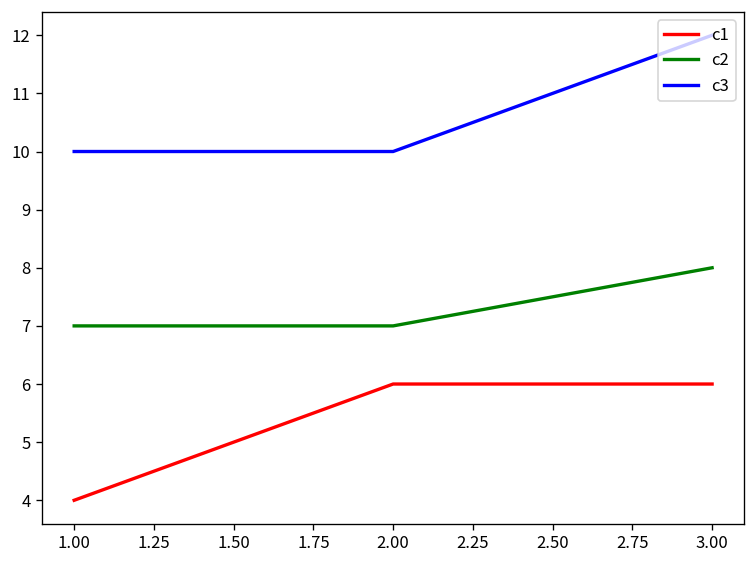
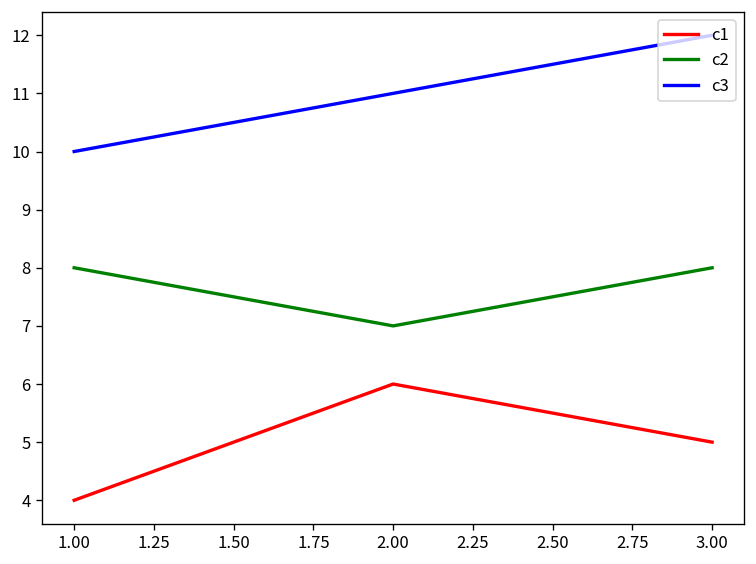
c2, 1.00: 7 -> 8
c3, 2.00: 10 -> 11
c1, 3.00: 6 -> 5
